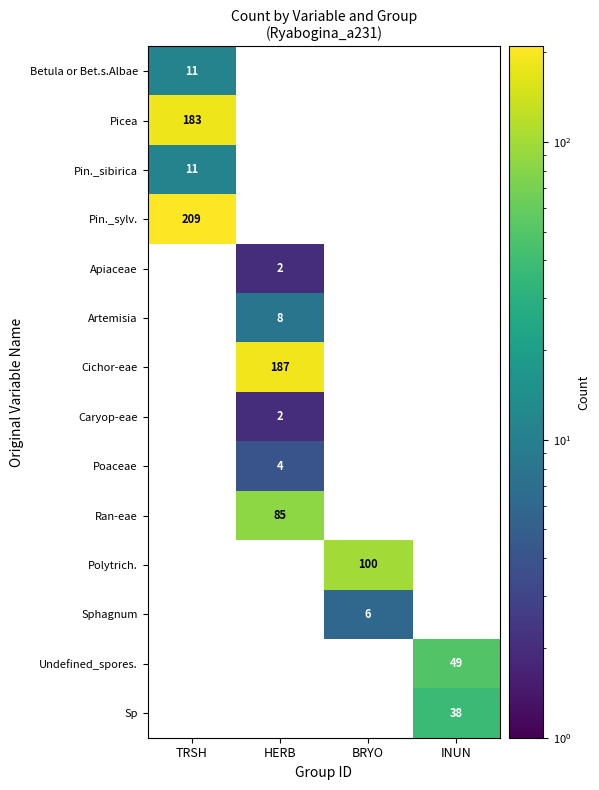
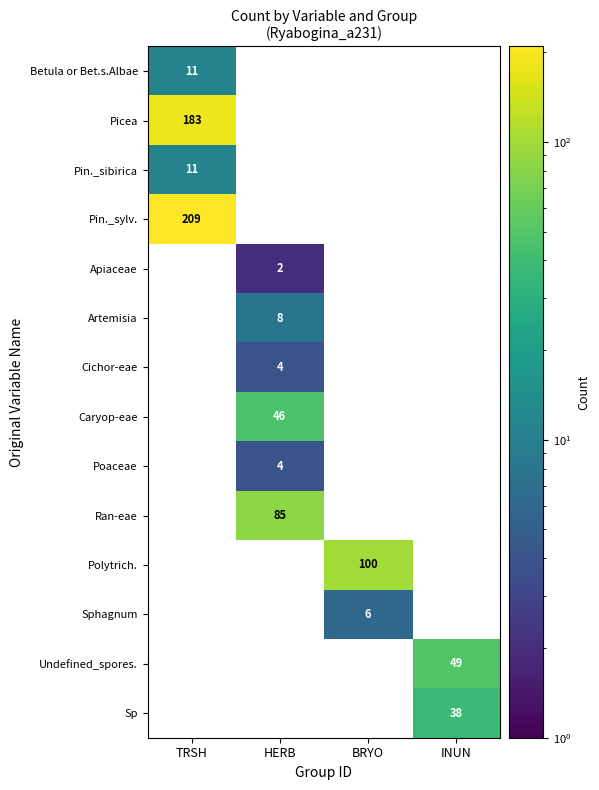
Cichor-eae, HERB: 187 -> 4
Caryop-eae, HERB: 2 -> 46
